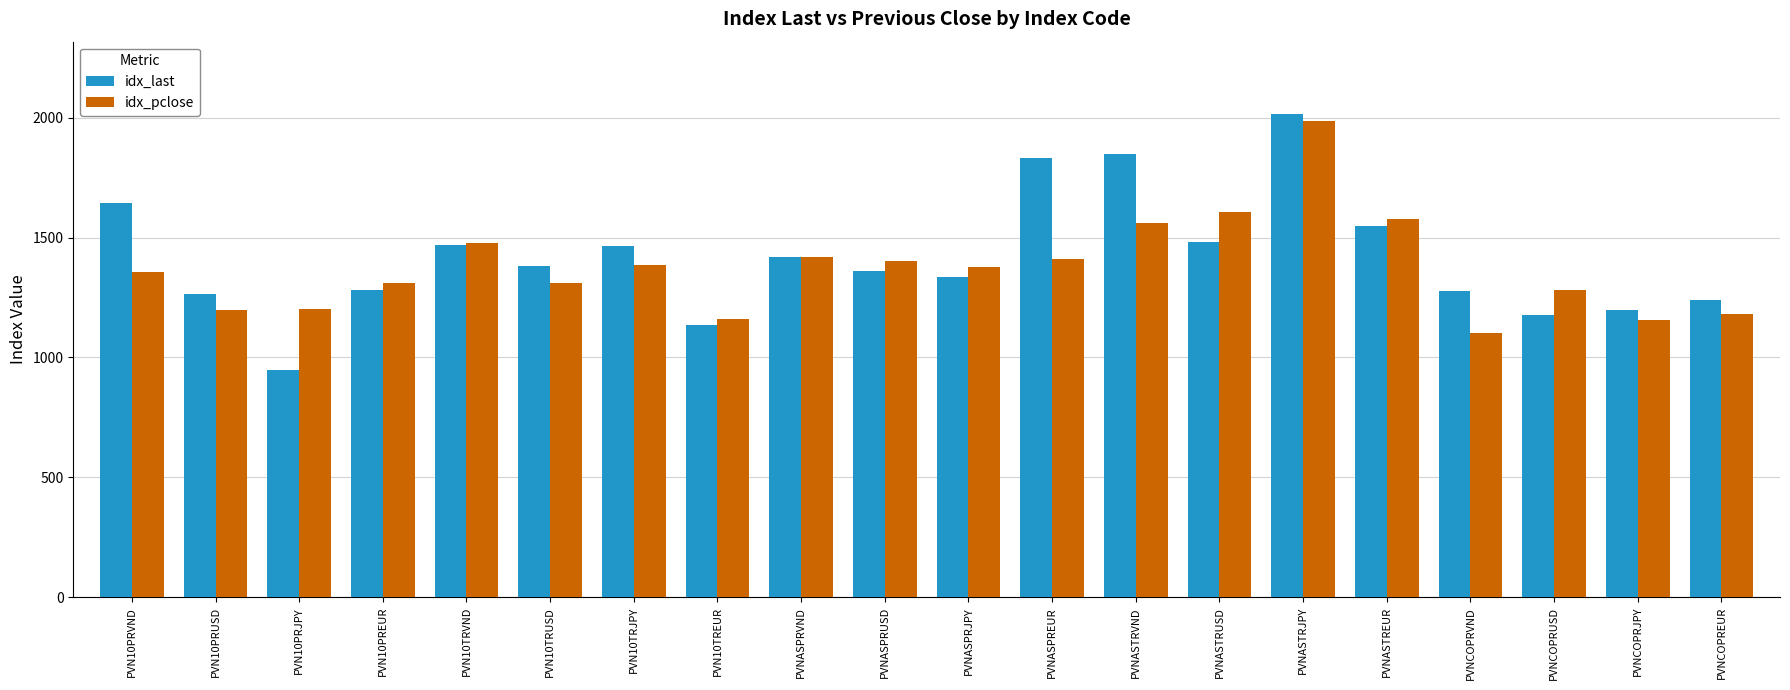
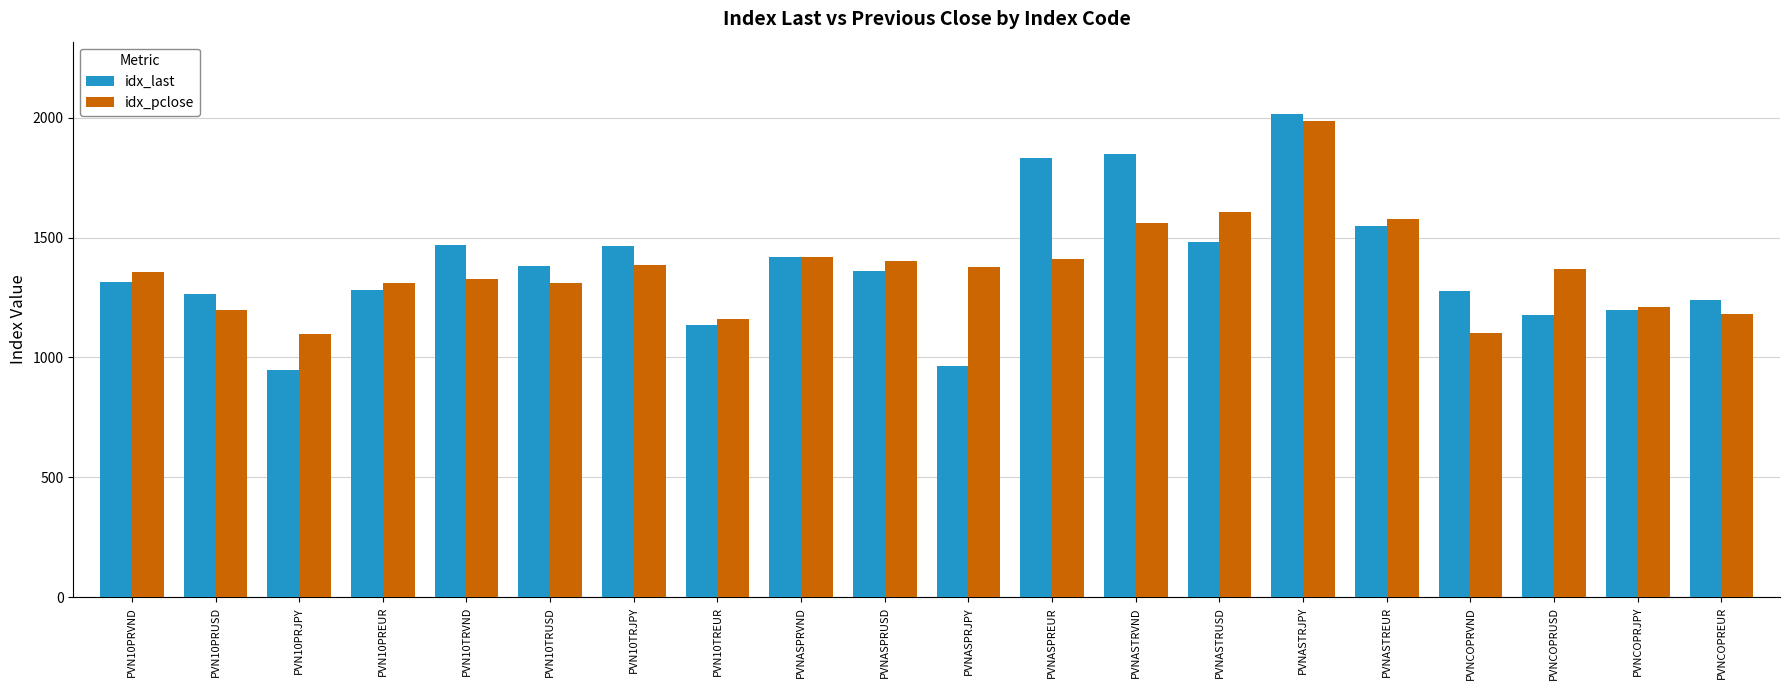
idx_last, PVN10PRVND: 1650 -> 1320
idx_pclose, PVN10PRJPY: 1200 -> 1100
idx_pclose, PVN10TRVND: 1480 -> 1330
idx_last, PVNASPRJPY: 1330 -> 970
idx_pclose, PVNCOPRUSD: 1280 -> 1370
idx_pclose, PVNCOPRJPY: 1160 -> 1210
